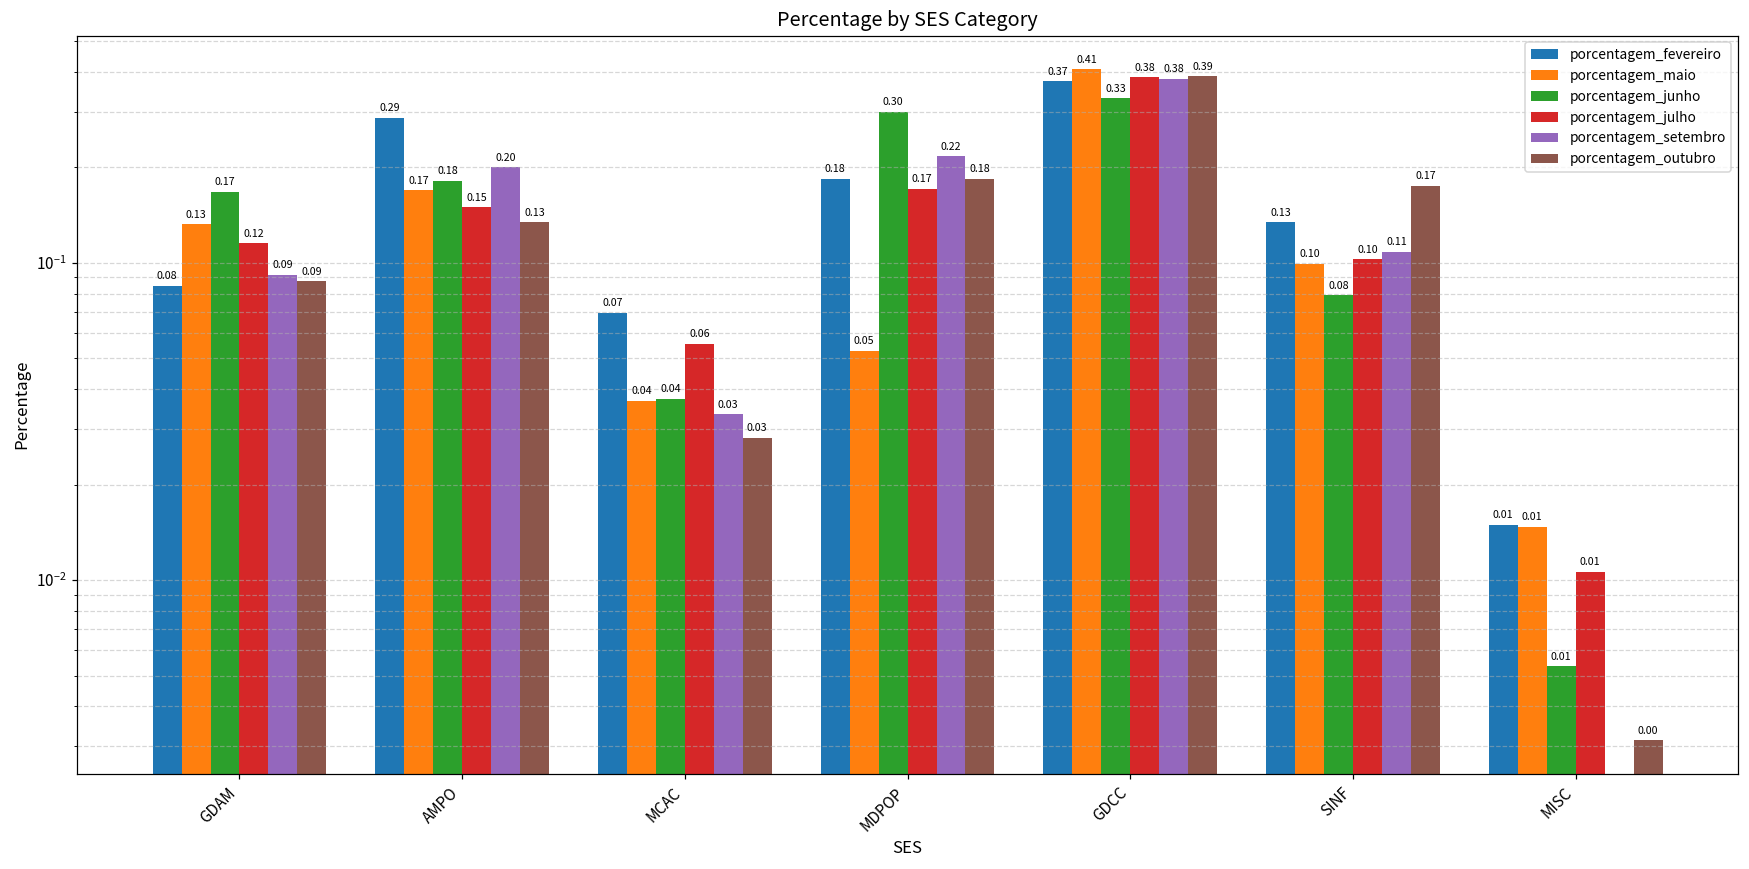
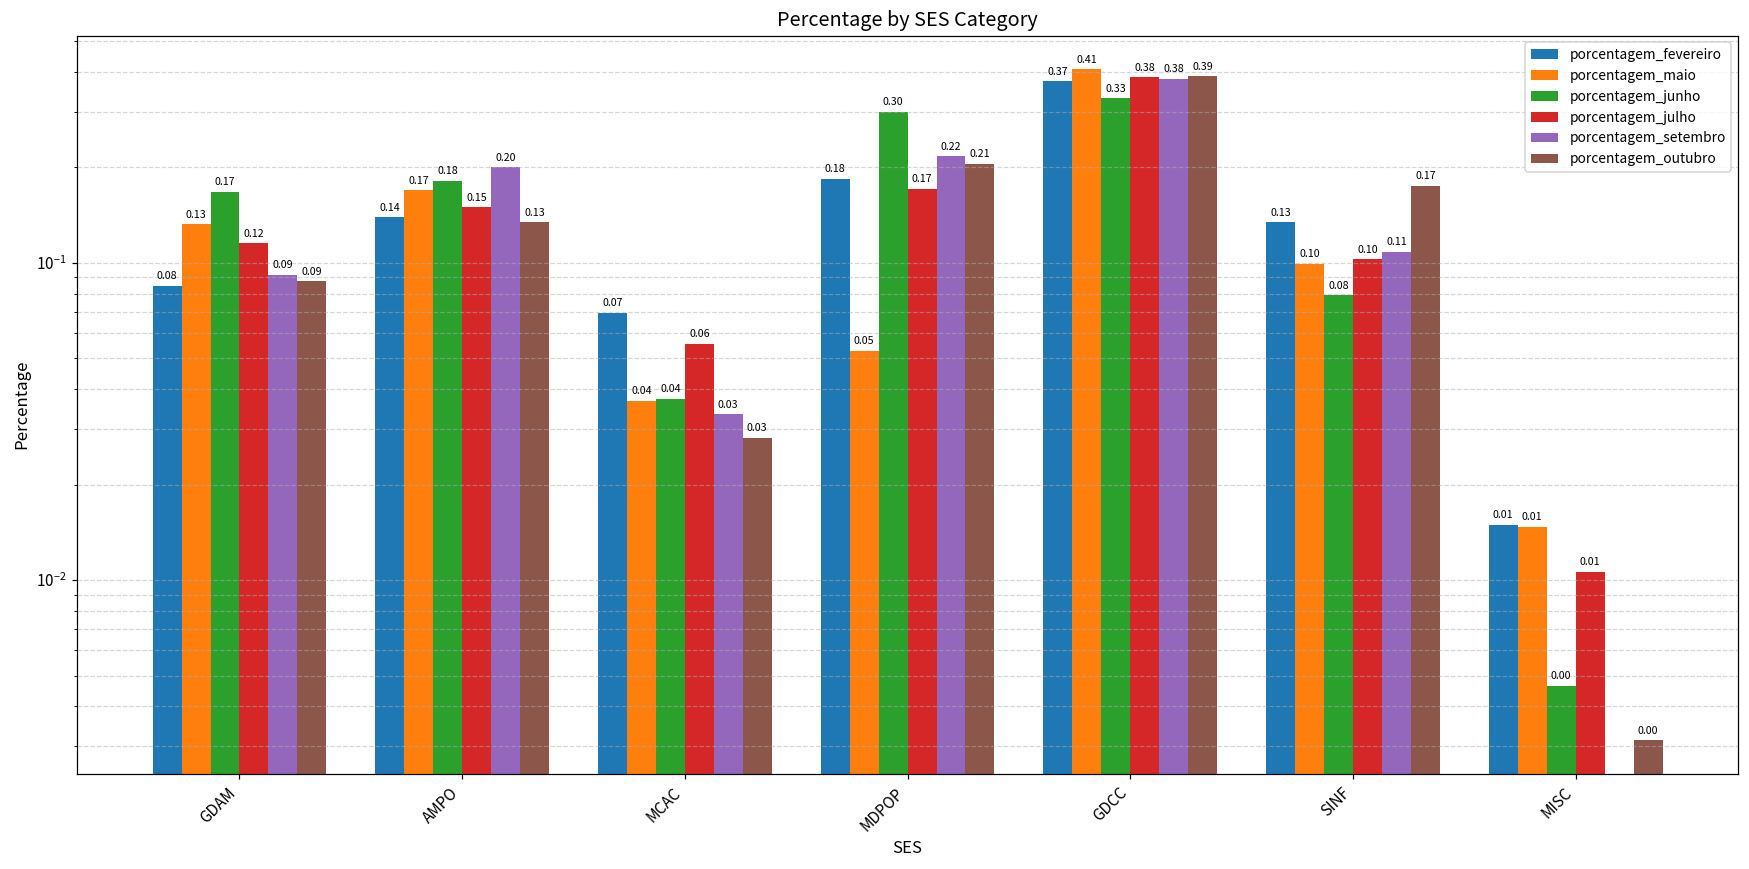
porcentagem_fevereiro, AMPO: 0.29 -> 0.14
porcentagem_outubro, MDPOP: 0.18 -> 0.21
porcentagem_junho, MISC: 0.01 -> 0.00
